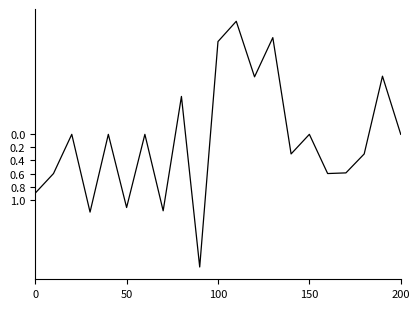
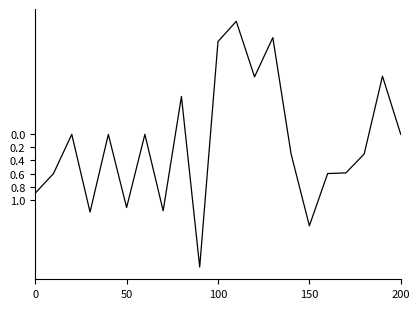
150: 0.0 -> 1.4
